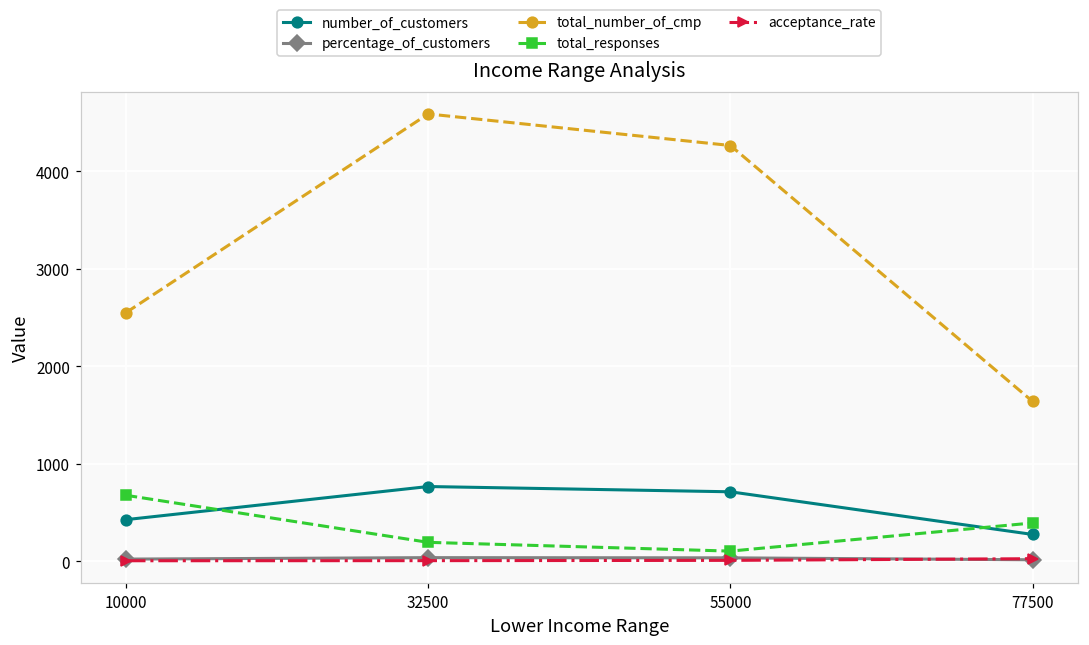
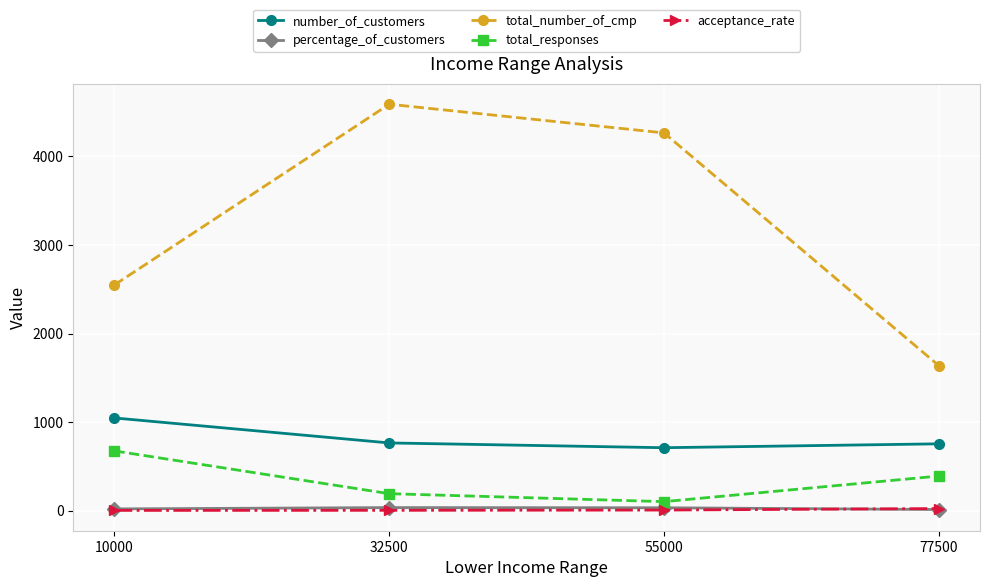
number_of_customers, 10000: 400 -> 1000
number_of_customers, 77500: 300 -> 800
